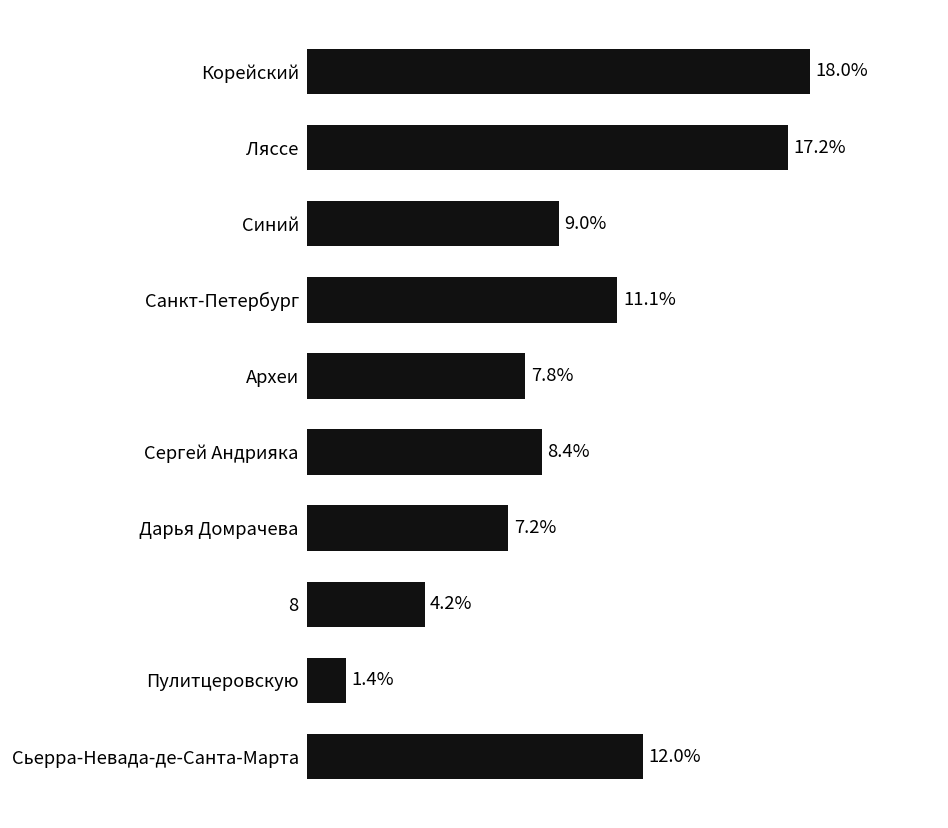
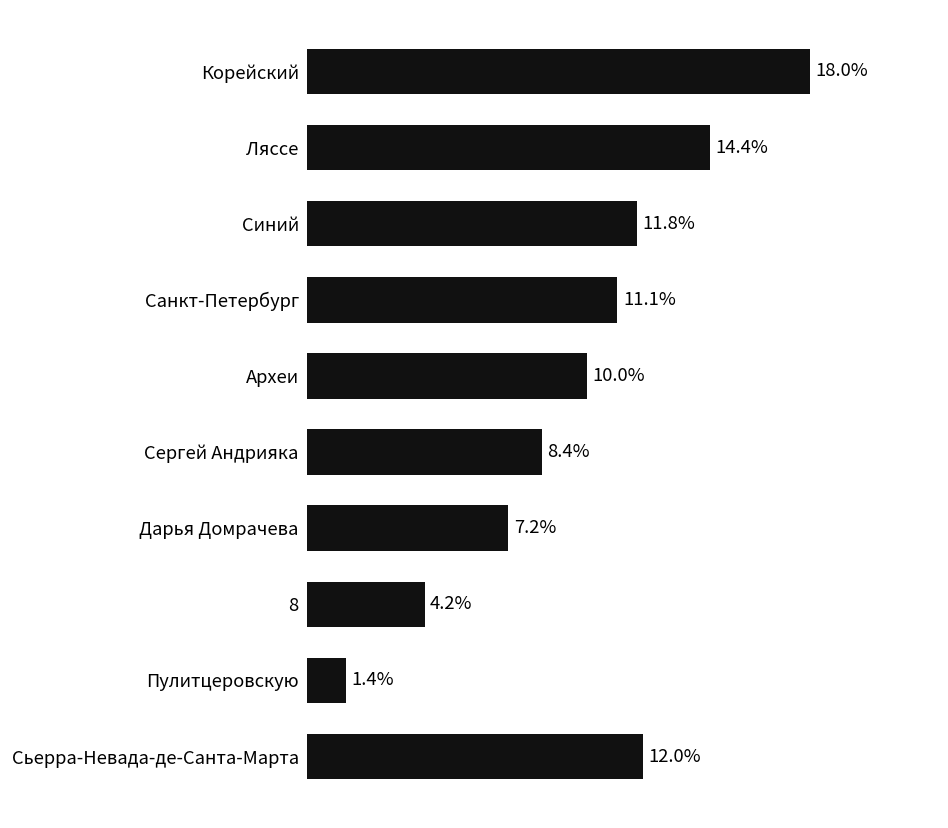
Ляссе: 17.2% -> 14.4%
Синий: 9.0% -> 11.8%
Археи: 7.8% -> 10.0%
